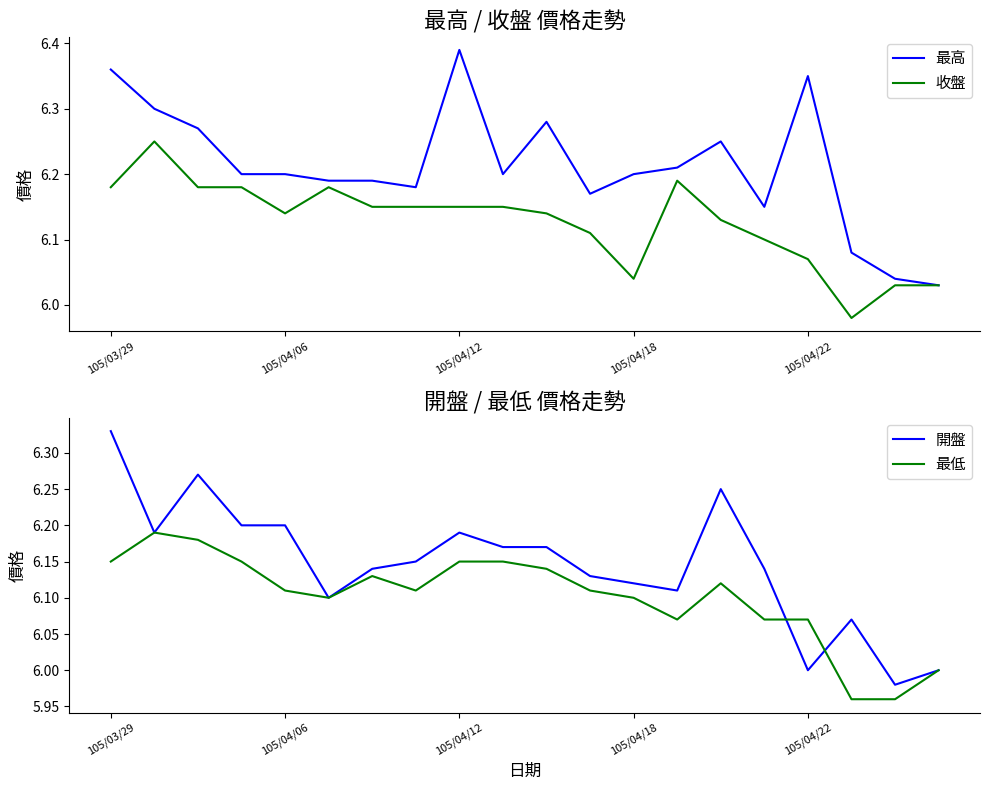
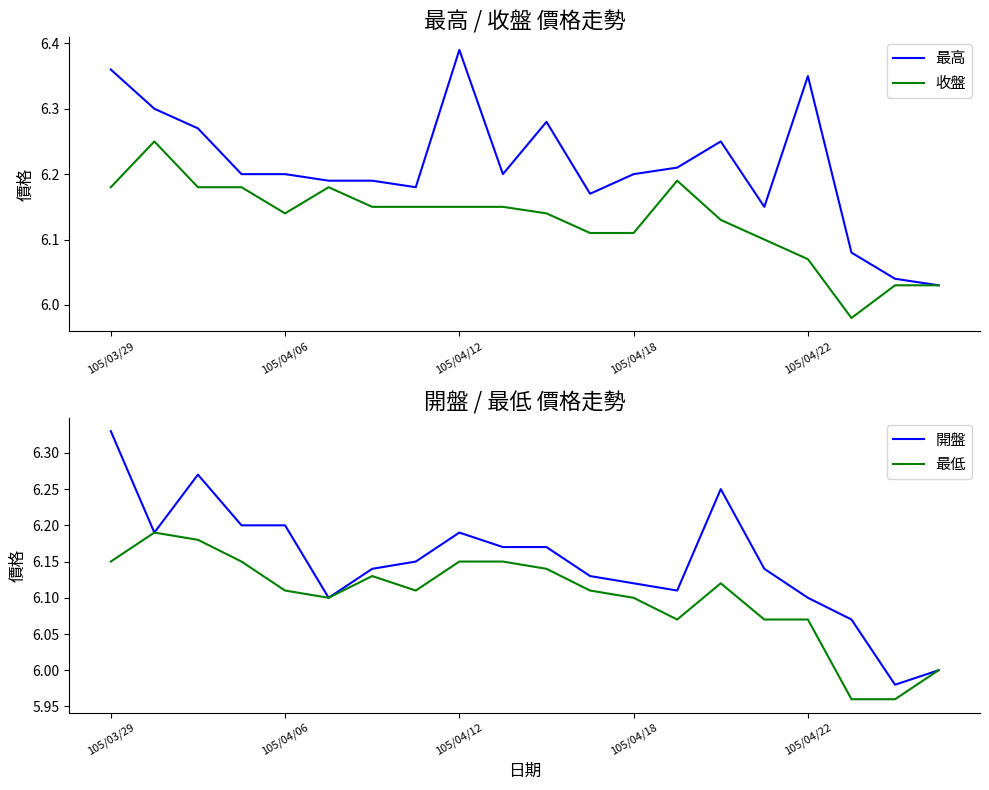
最高 / 收盤 價格走勢, 收盤, 105/04/18: 6.04 -> 6.11
開盤 / 最低 價格走勢, 開盤, 105/04/22: 6.0 -> 6.1
